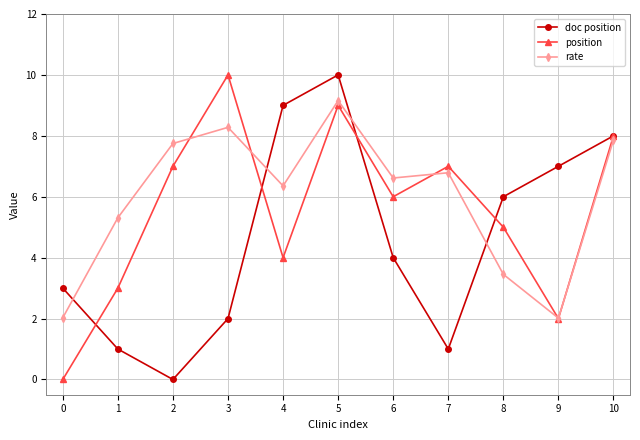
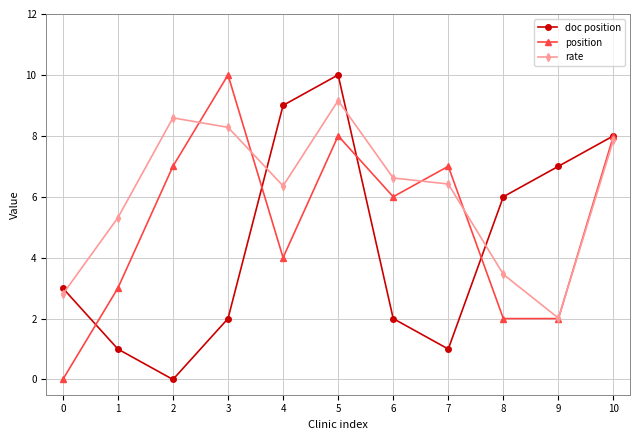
rate, 0: 2.0 -> 2.8
rate, 2: 7.7 -> 8.6
position, 5: 9 -> 8
doc position, 6: 4 -> 2
rate, 7: 6.8 -> 6.4
position, 8: 5 -> 2
